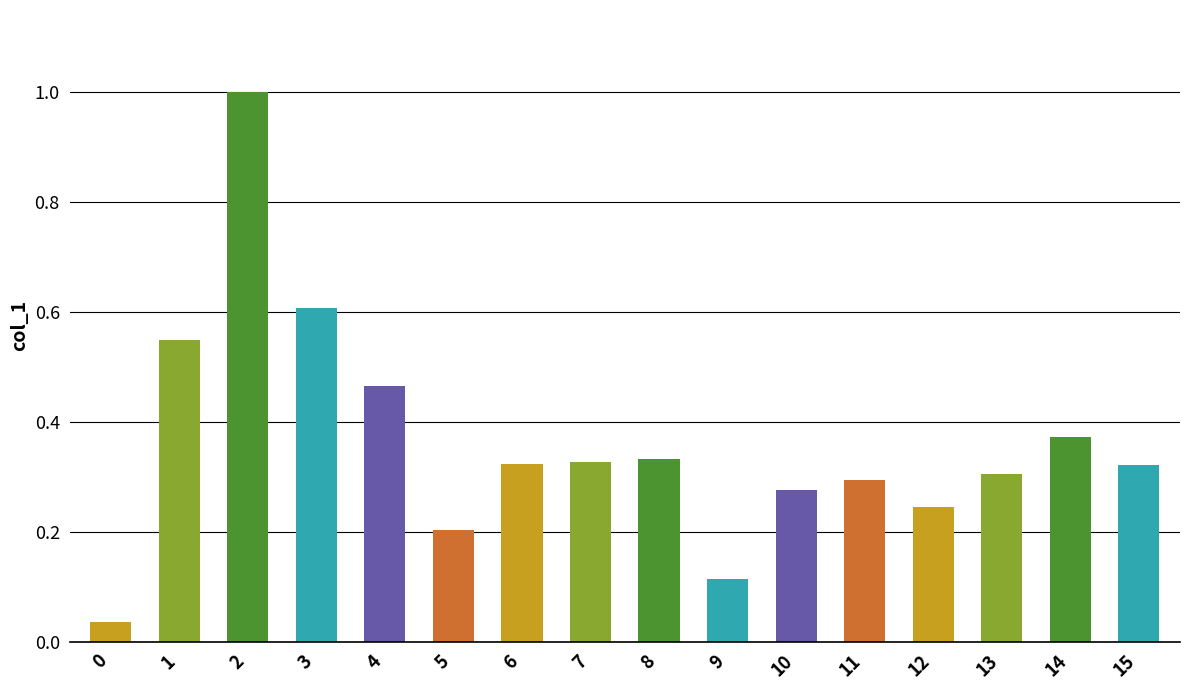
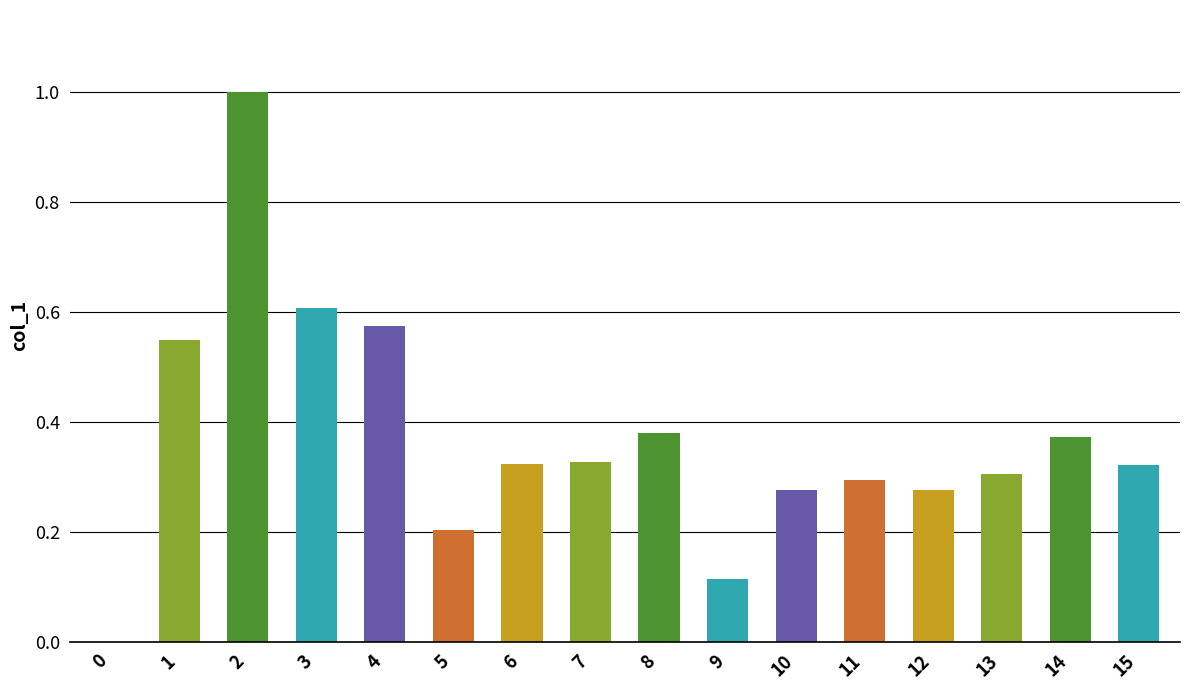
0: 0.04 -> 0.00
4: 0.47 -> 0.57
8: 0.33 -> 0.38
12: 0.25 -> 0.28
